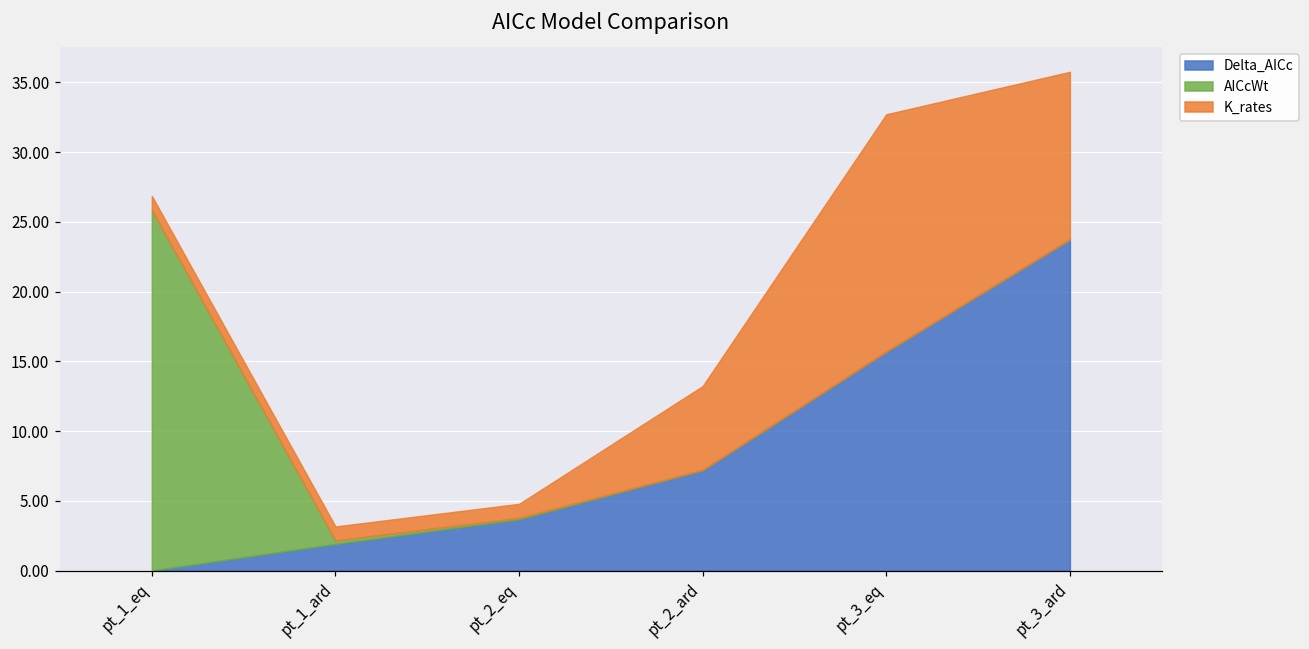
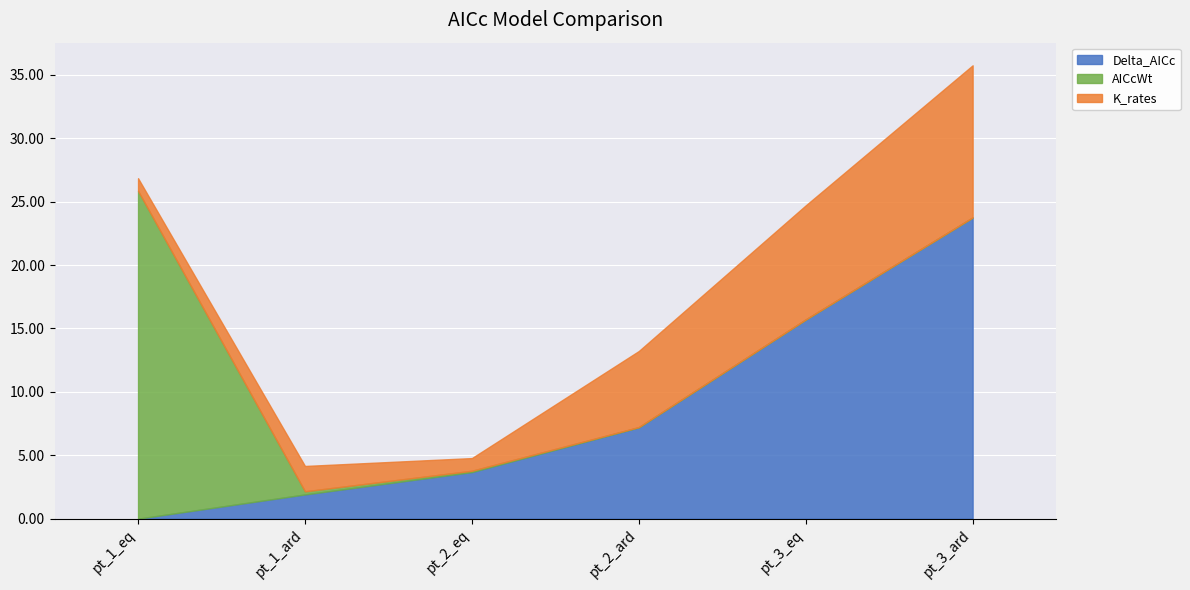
K_rates, pt_1_ard: 1 -> 2
K_rates, pt_3_eq: 17 -> 9
